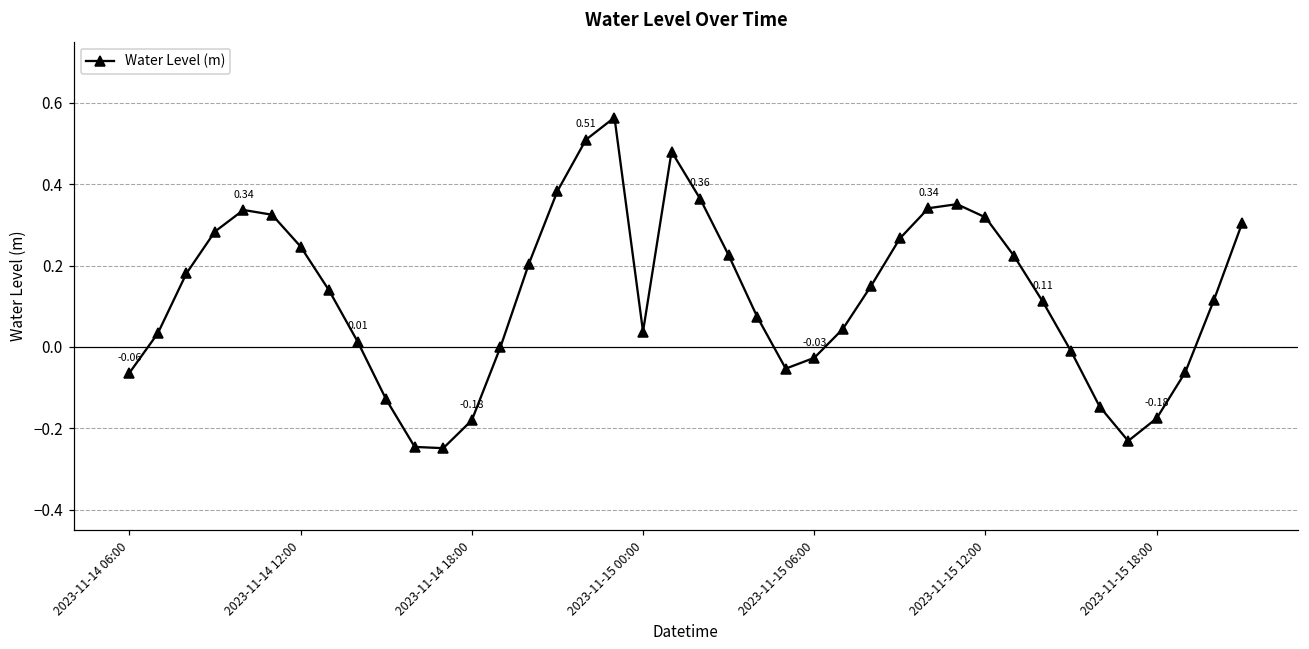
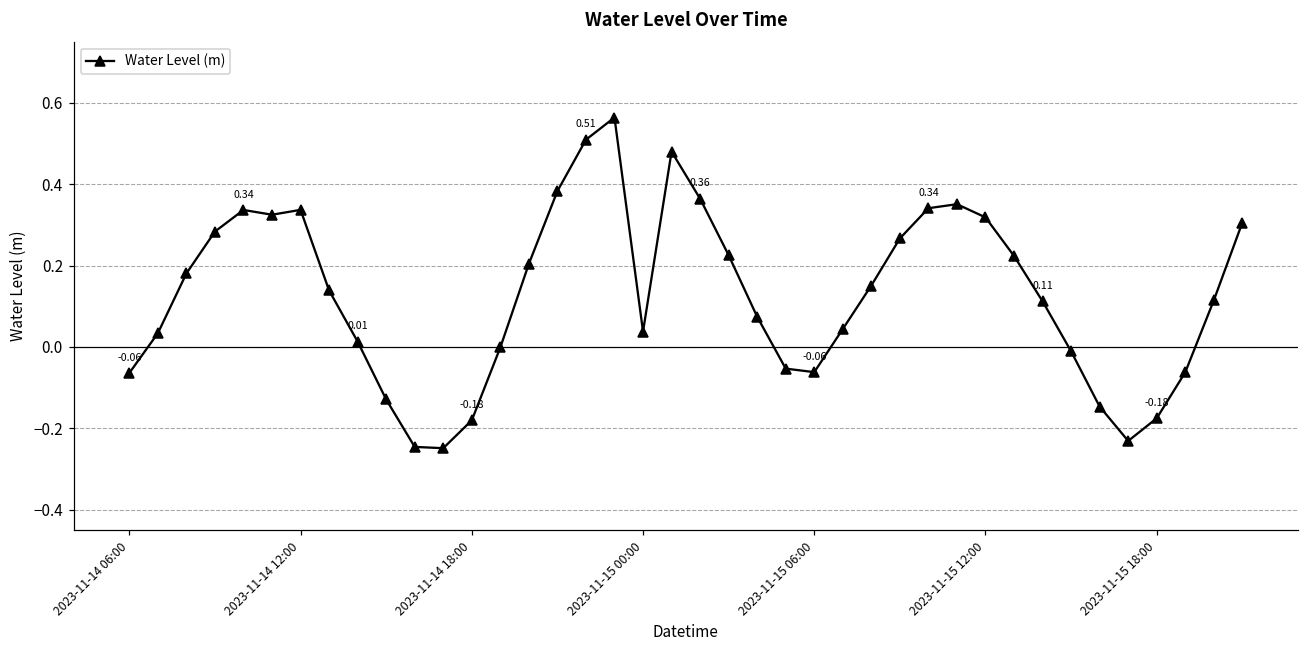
2023-11-14 12:00: 0.25 -> 0.34
2023-11-15 06:00: -0.03 -> -0.06
